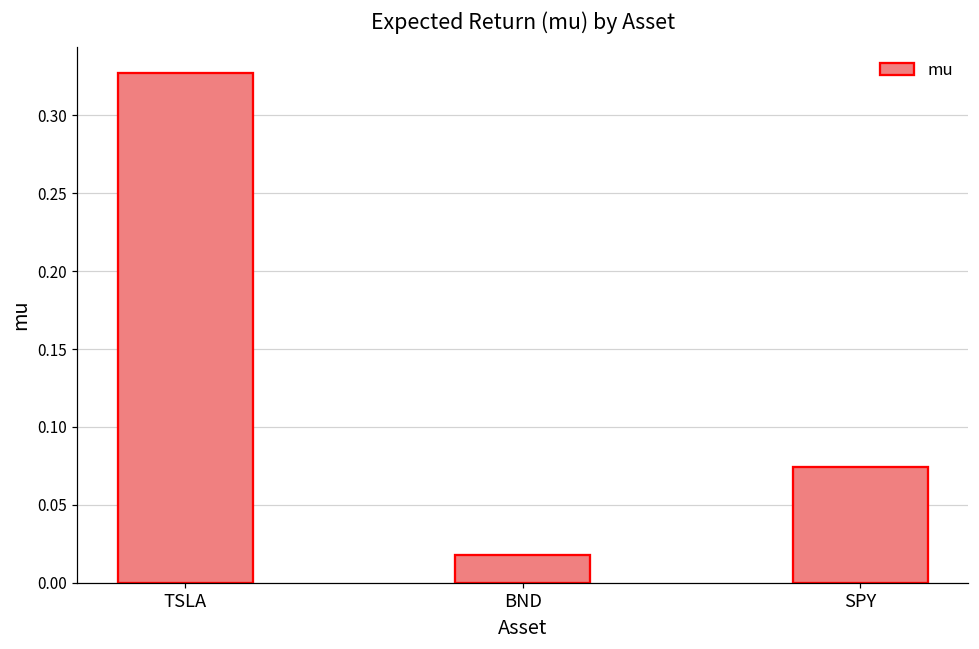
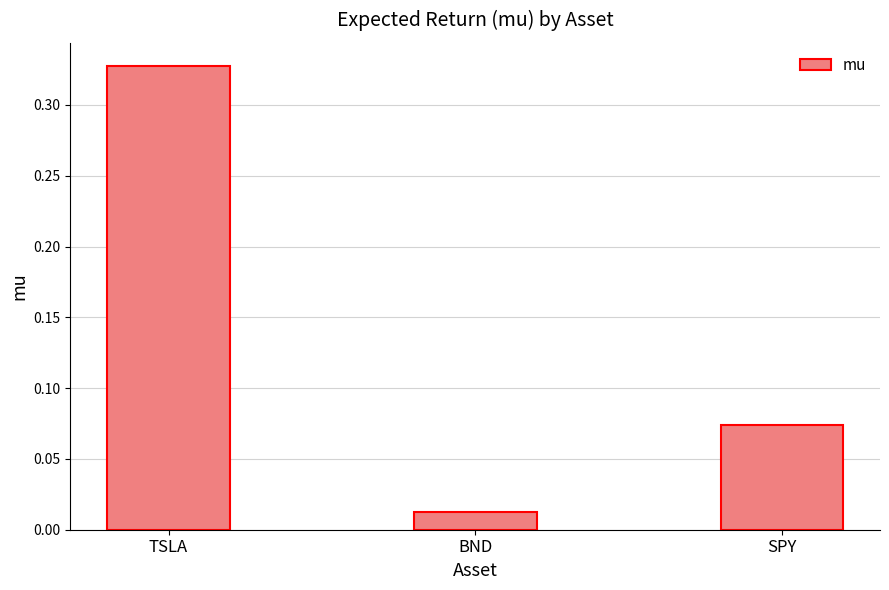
BND: 0.018 -> 0.012
